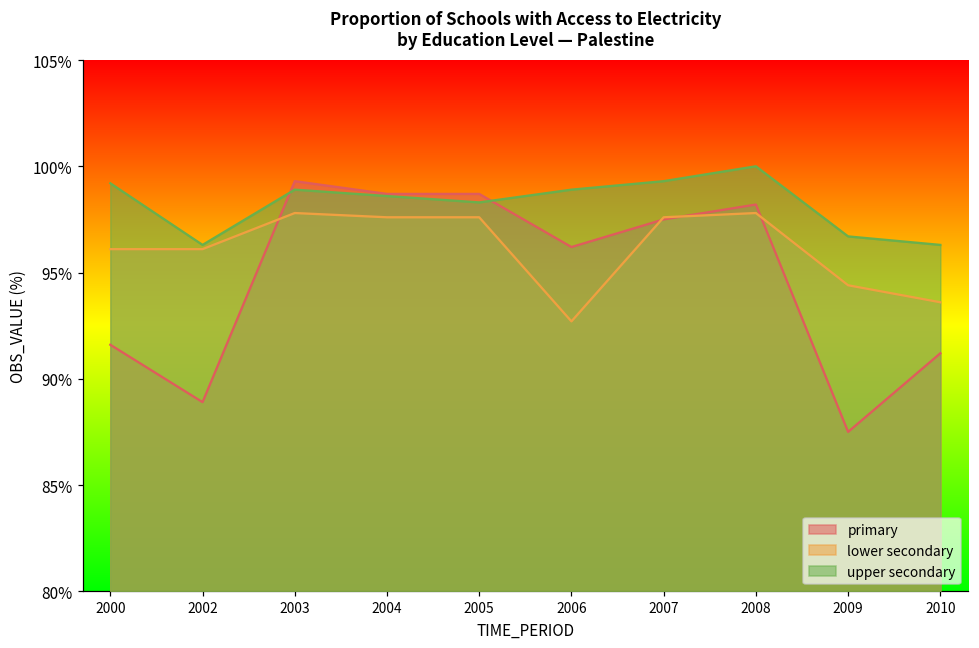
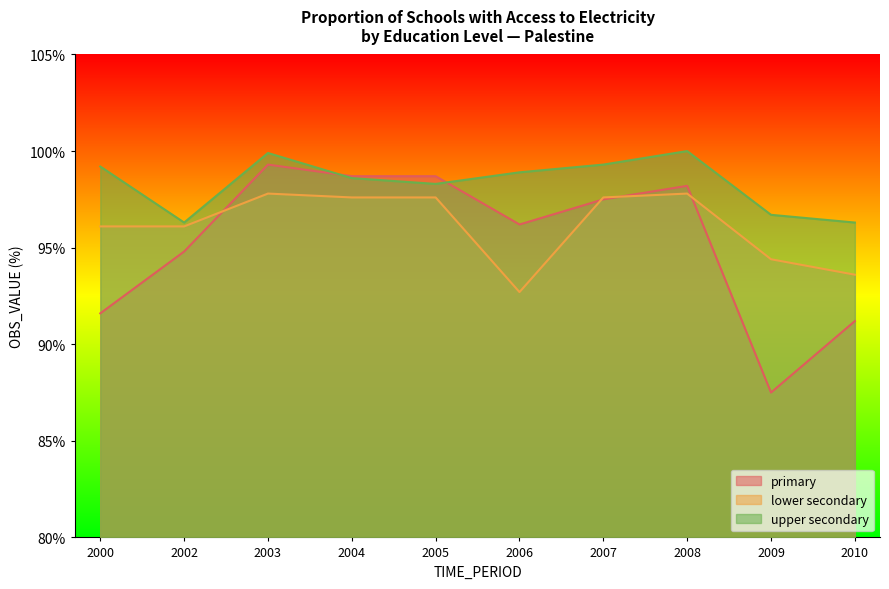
primary, 2002: 88.9% -> 94.8%
upper secondary, 2003: 98.9% -> 99.9%
